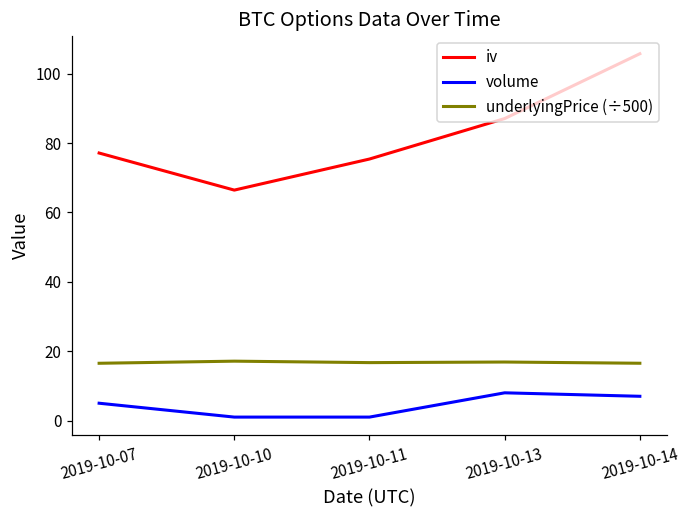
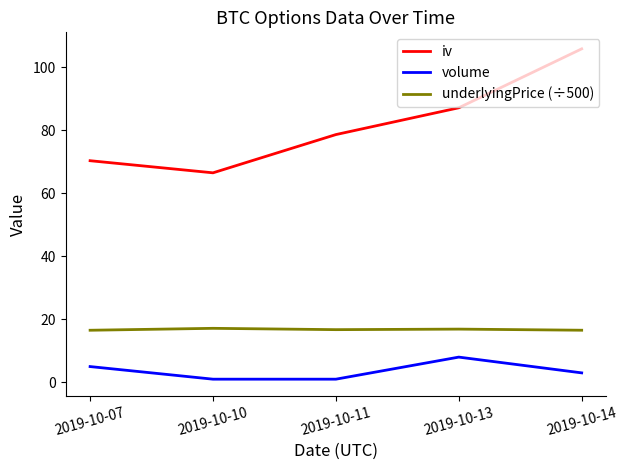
iv, 2019-10-07: 77 -> 70
iv, 2019-10-11: 75 -> 79
volume, 2019-10-14: 7 -> 3
